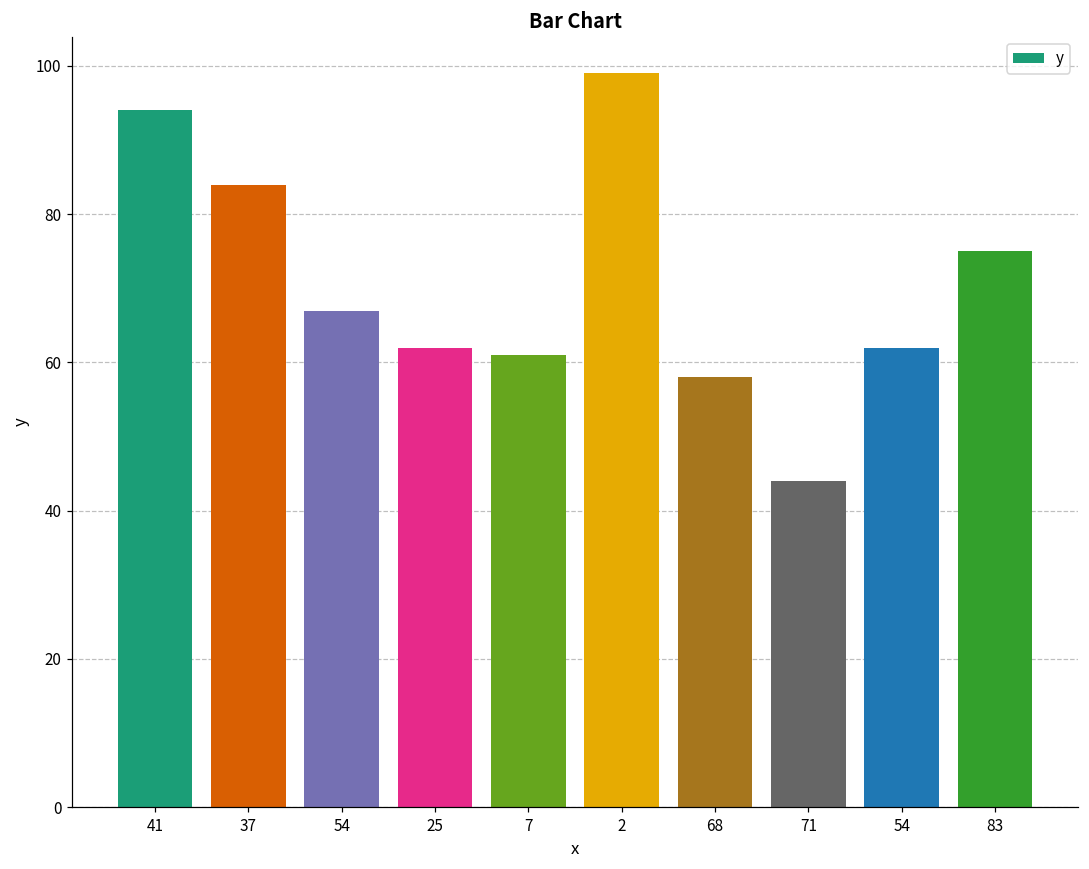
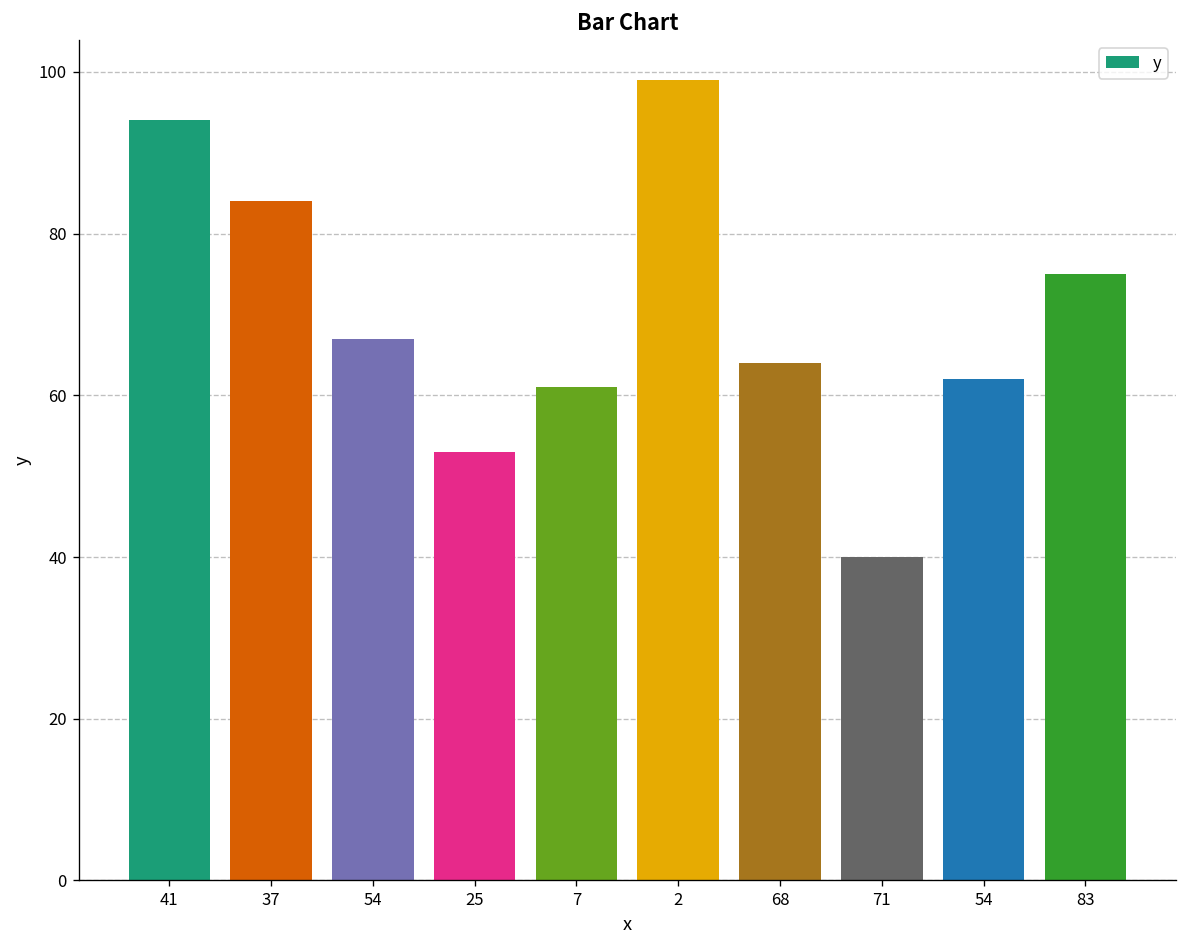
25: 62 -> 53
68: 58 -> 64
71: 44 -> 40
